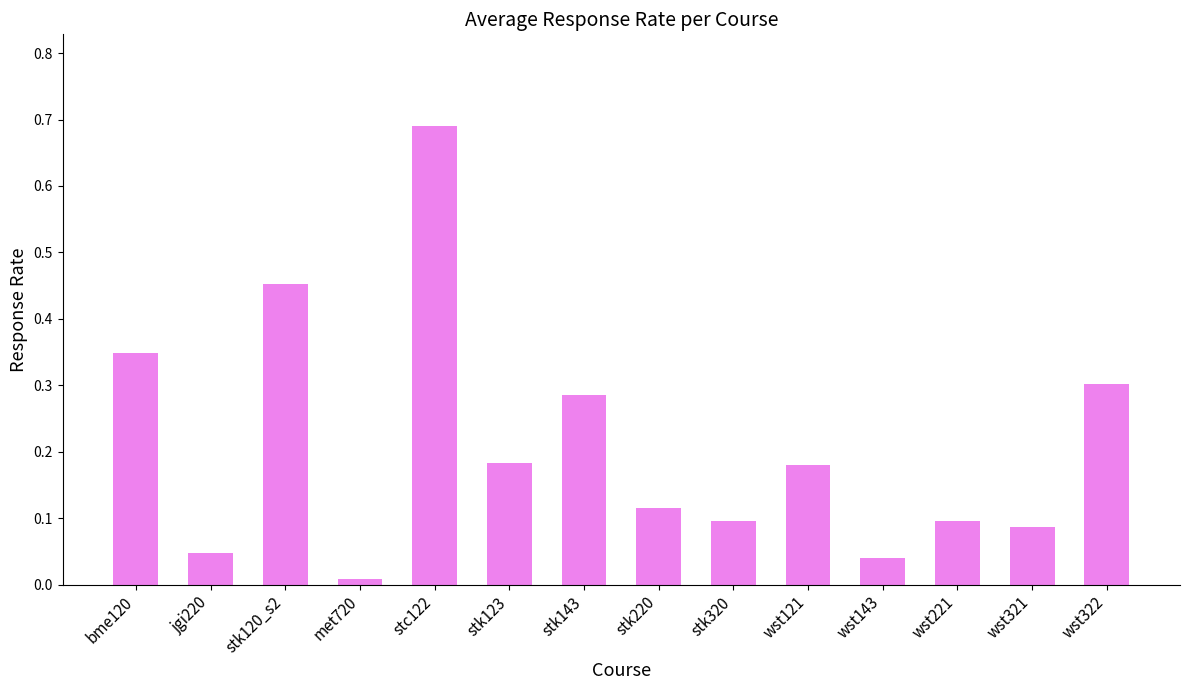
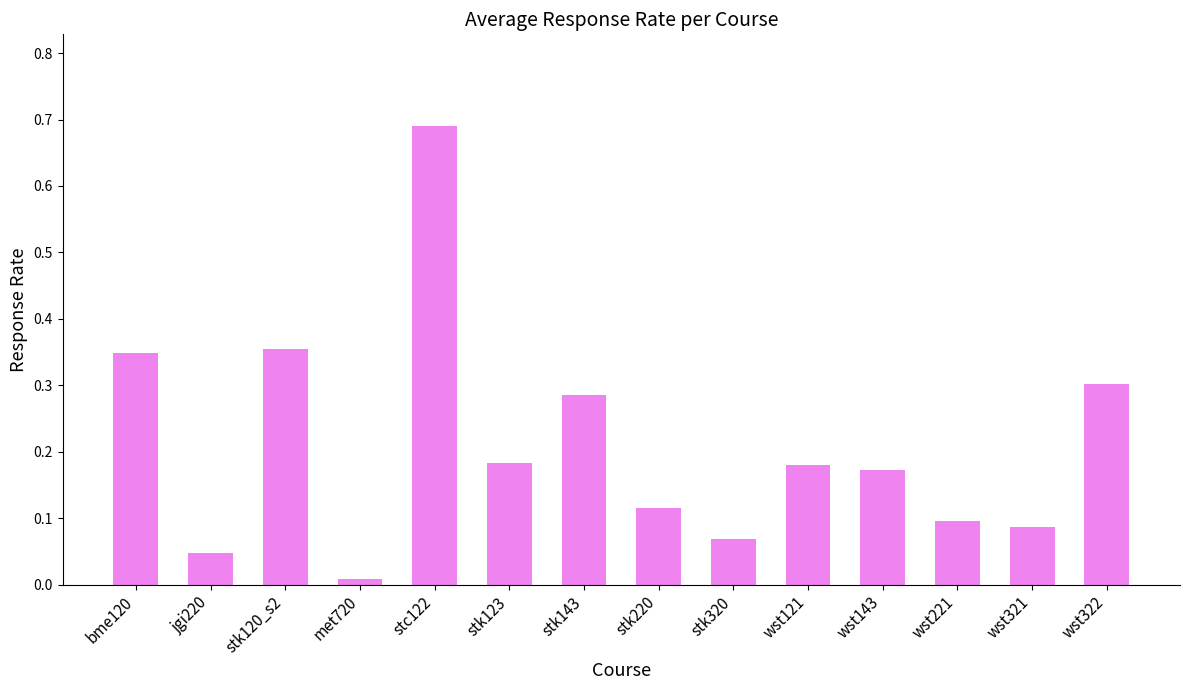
stk120_s2: 0.45 -> 0.35
stk320: 0.10 -> 0.07
wst143: 0.04 -> 0.17
